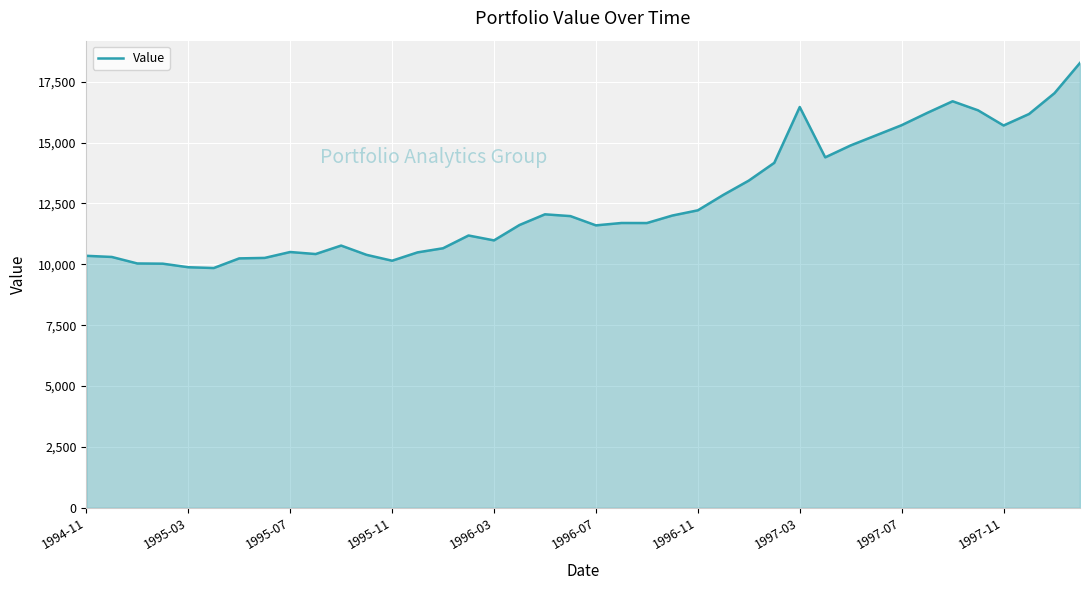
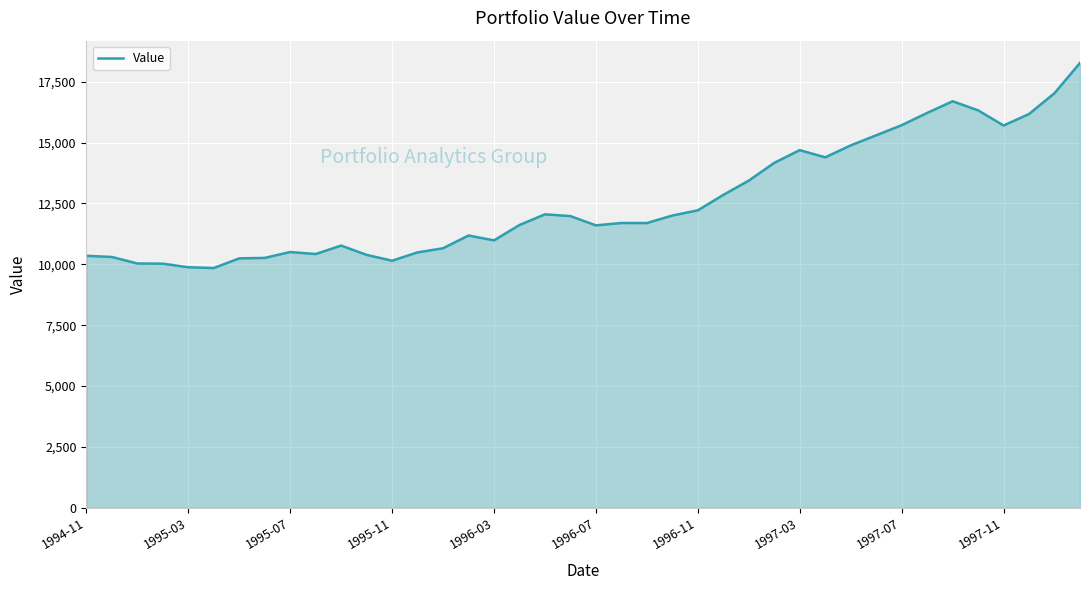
1997-03: 16,500 -> 14,700
